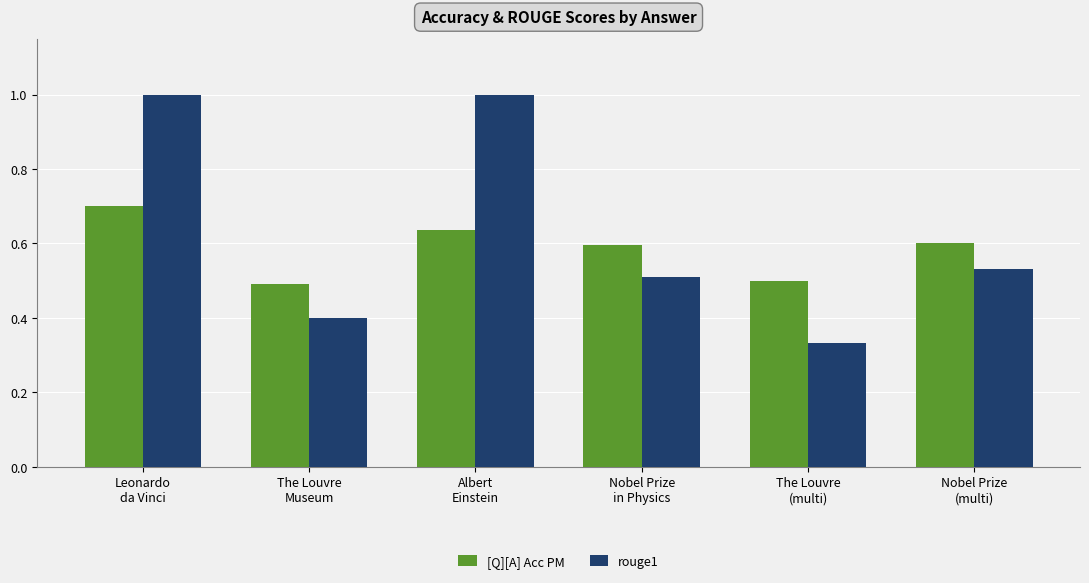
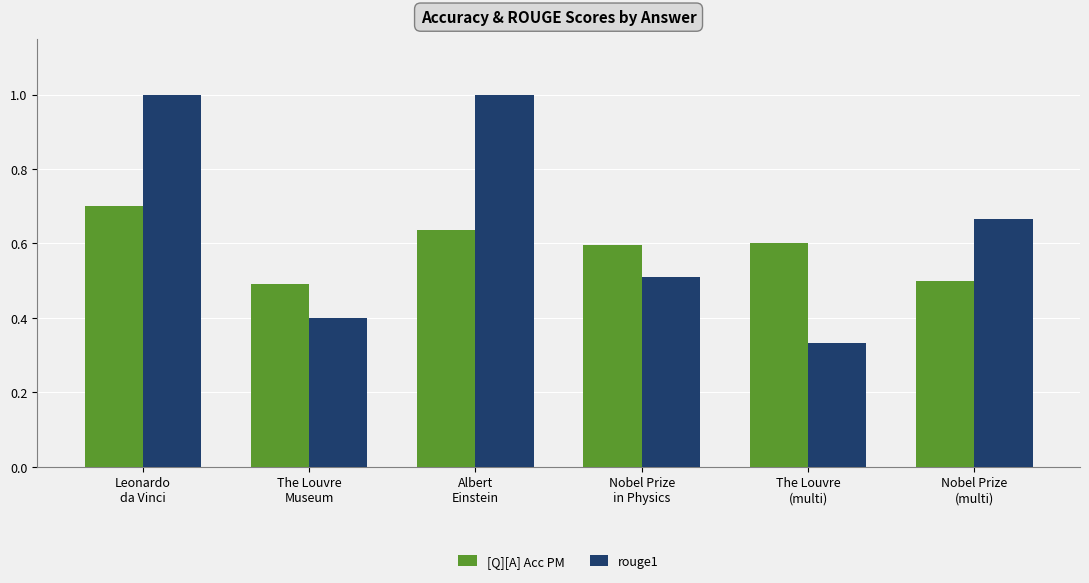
[Q][A] Acc PM, The Louvre (multi): 0.5 -> 0.6
[Q][A] Acc PM, Nobel Prize (multi): 0.6 -> 0.5
rouge1, Nobel Prize (multi): 0.53 -> 0.67
